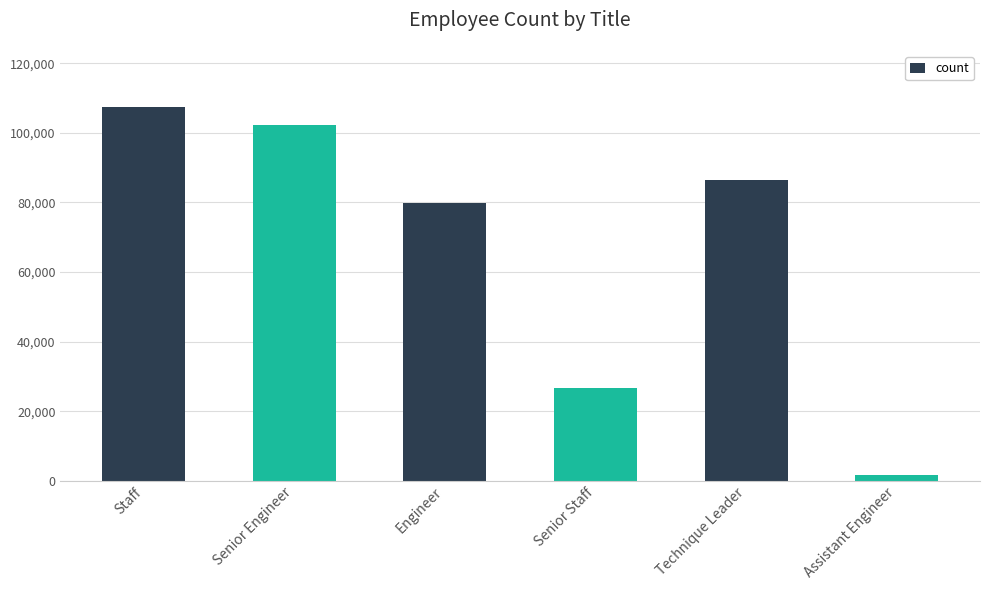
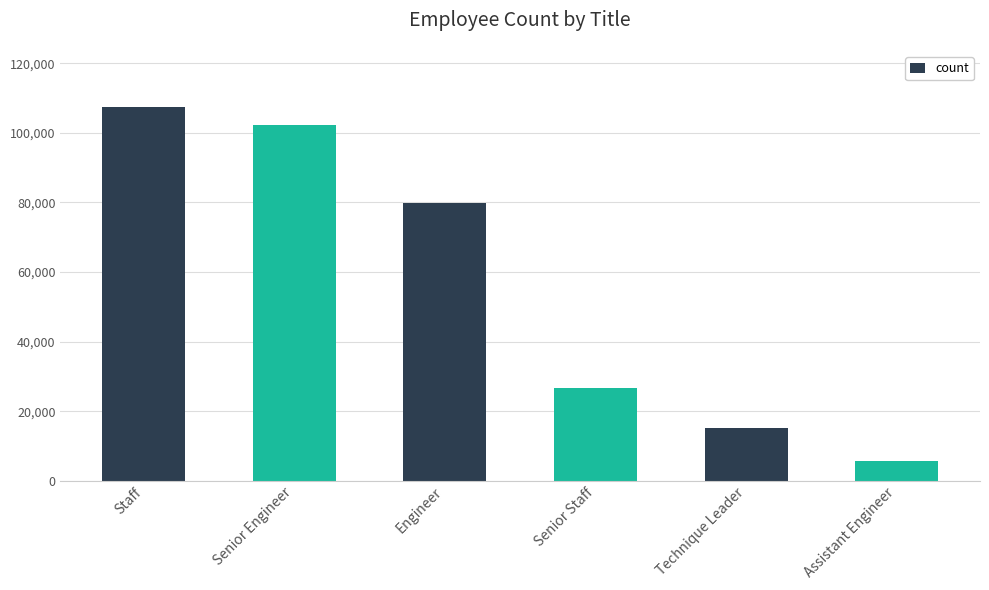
Technique Leader: 86,000 -> 15,000
Assistant Engineer: 2,000 -> 6,000
